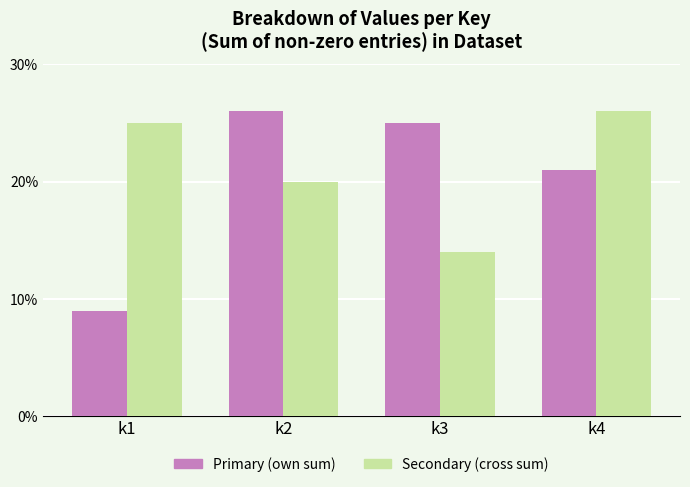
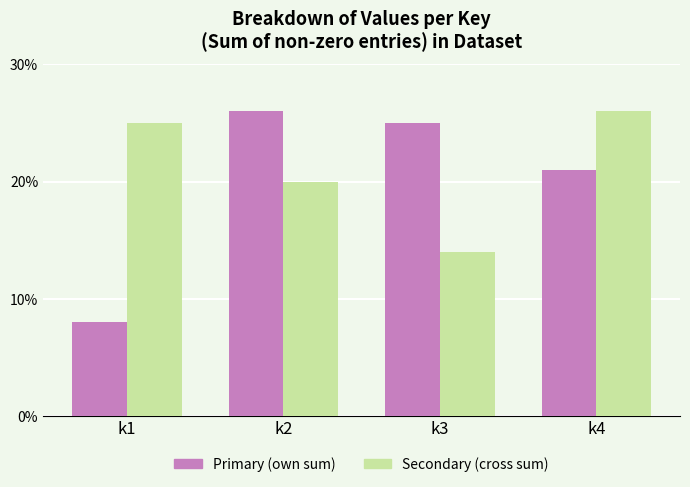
Primary (own sum), k1: 9% -> 8%
